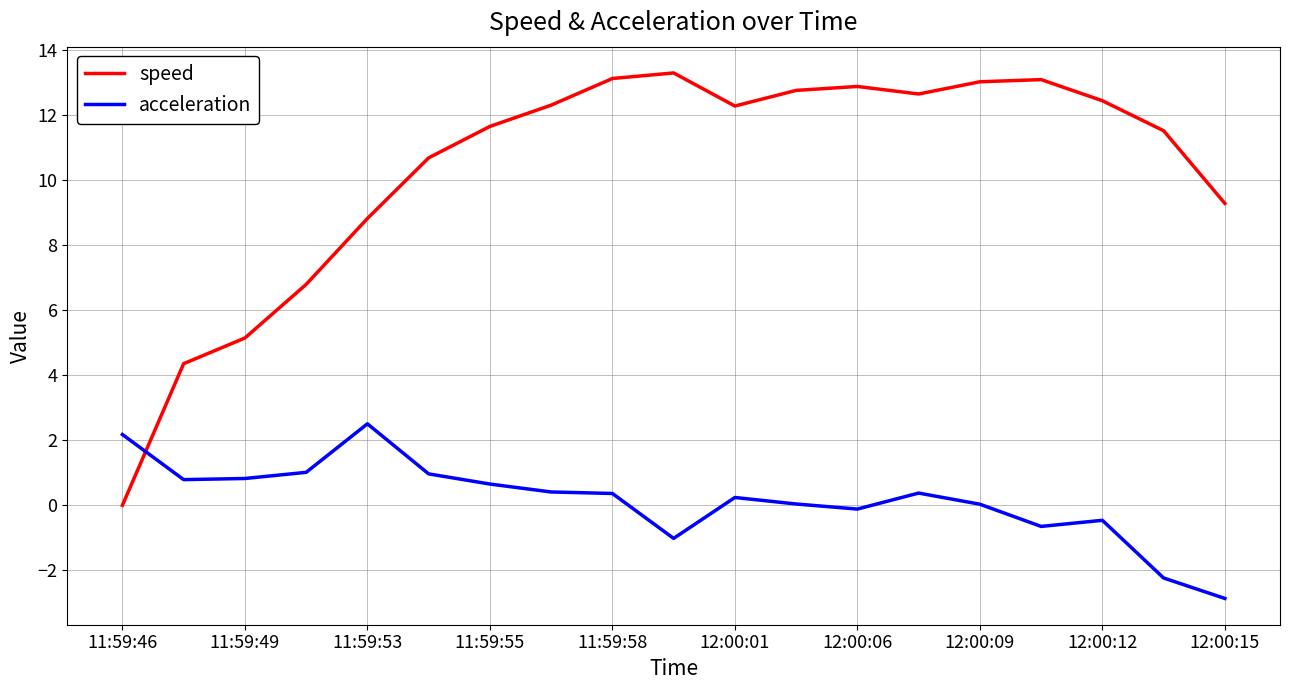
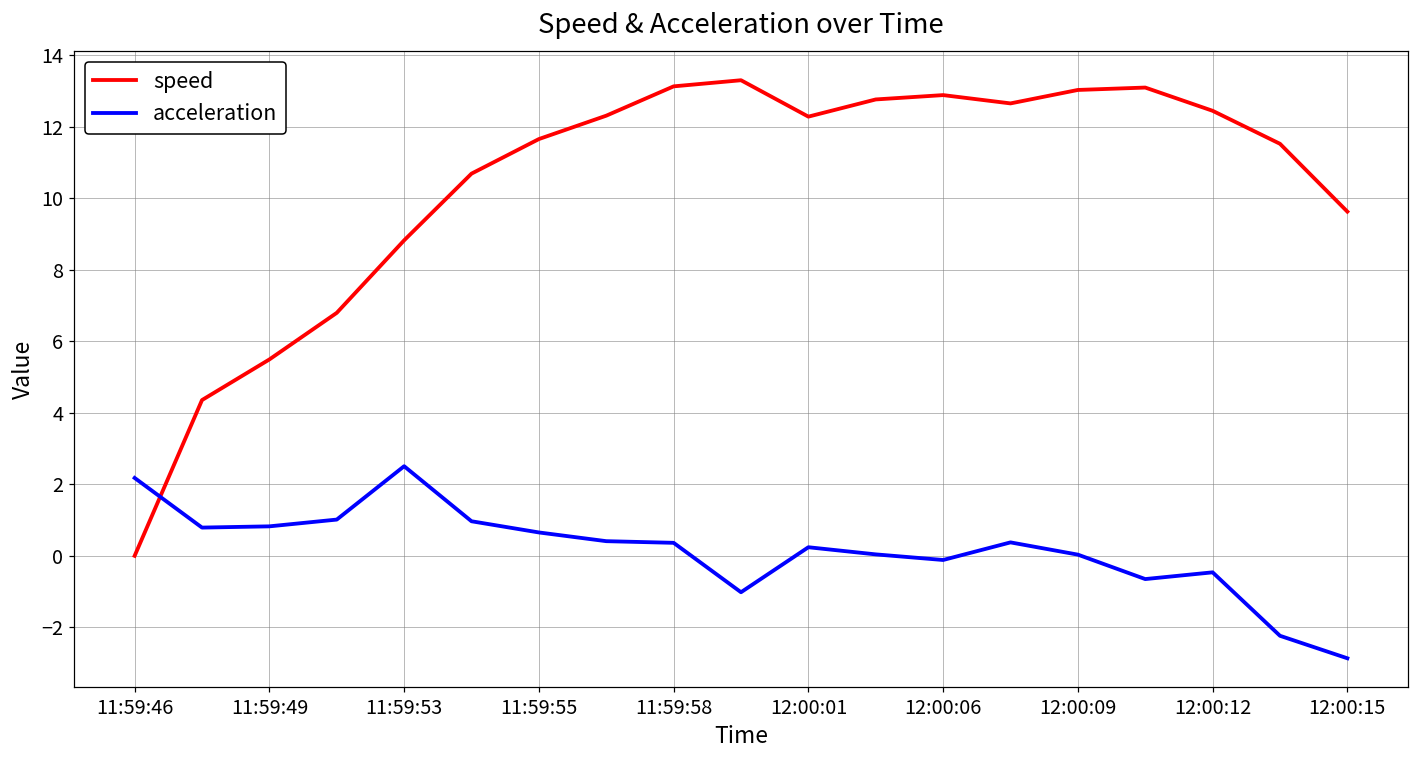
speed, 11:59:49: 5.1 -> 5.5
speed, 12:00:15: 9.3 -> 9.6
